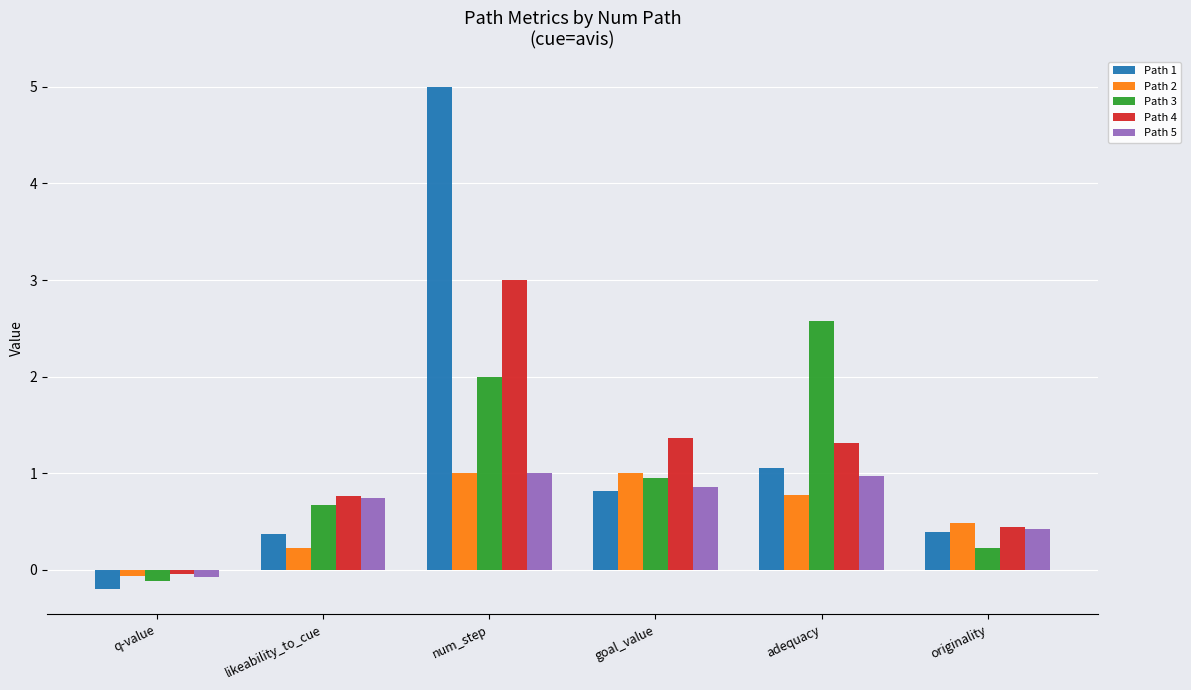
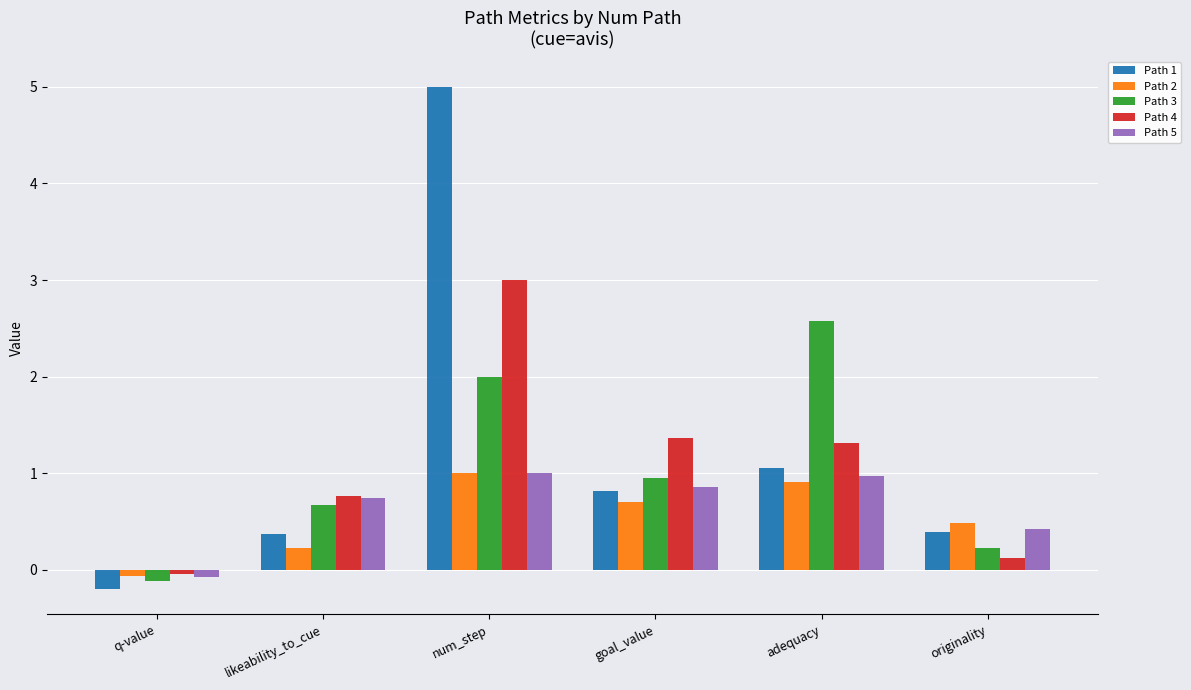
Path 2, goal_value: 1.0 -> 0.7
Path 2, adequacy: 0.8 -> 0.9
Path 4, originality: 0.4 -> 0.1
